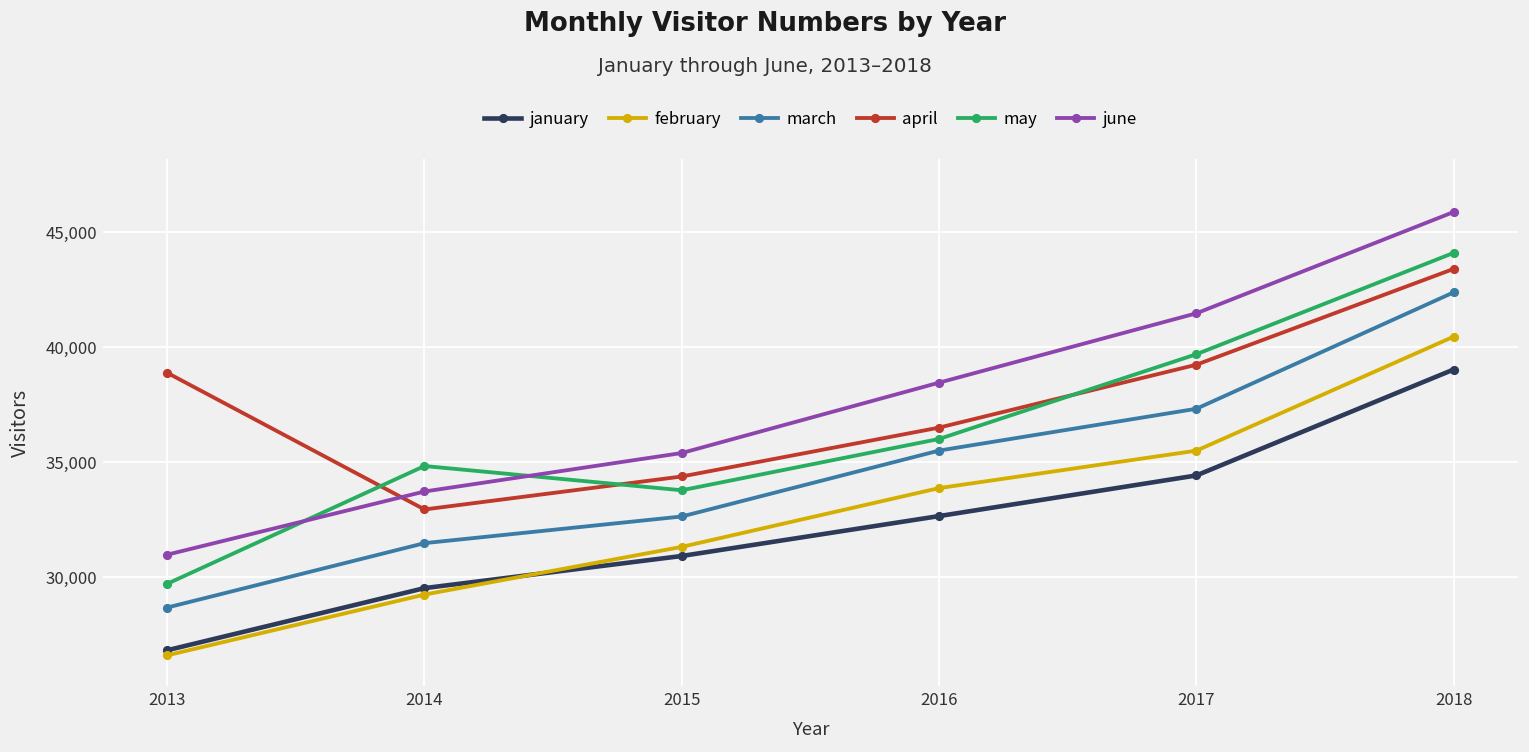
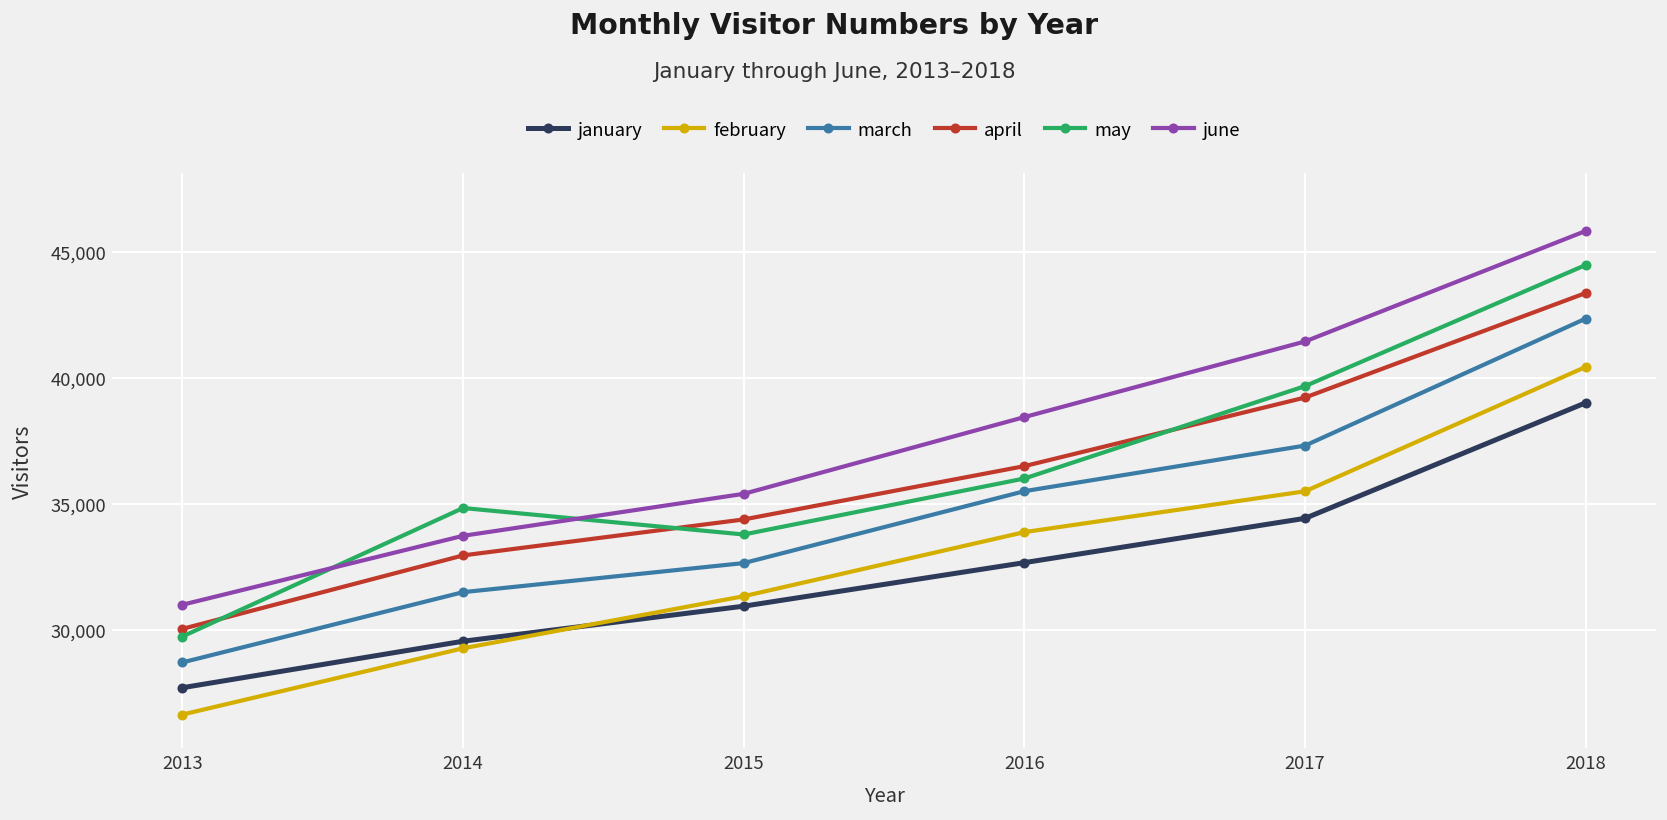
january, 2013: 26,800 -> 27,700
april, 2013: 38,900 -> 30,000
may, 2018: 44,100 -> 44,500
